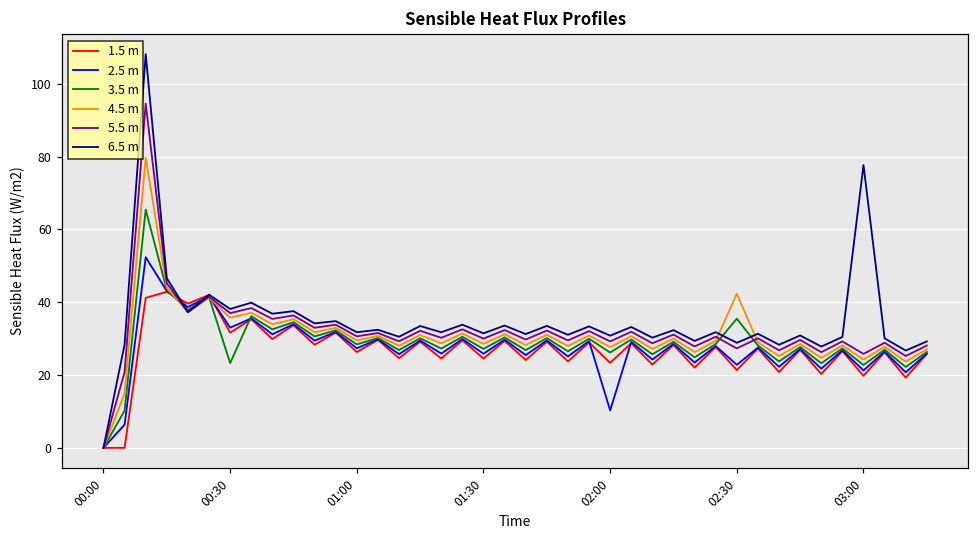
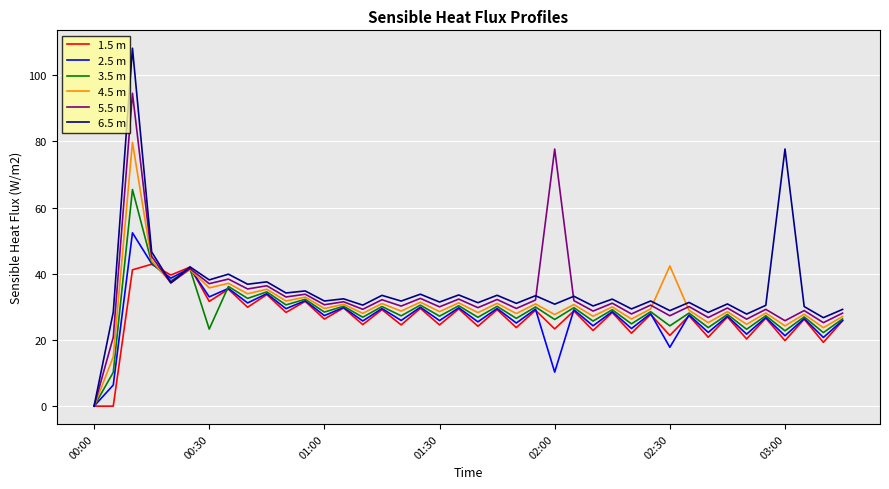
5.5 m, 02:00: 29 -> 78
2.5 m, 02:30: 23 -> 18
3.5 m, 02:30: 35 -> 24
